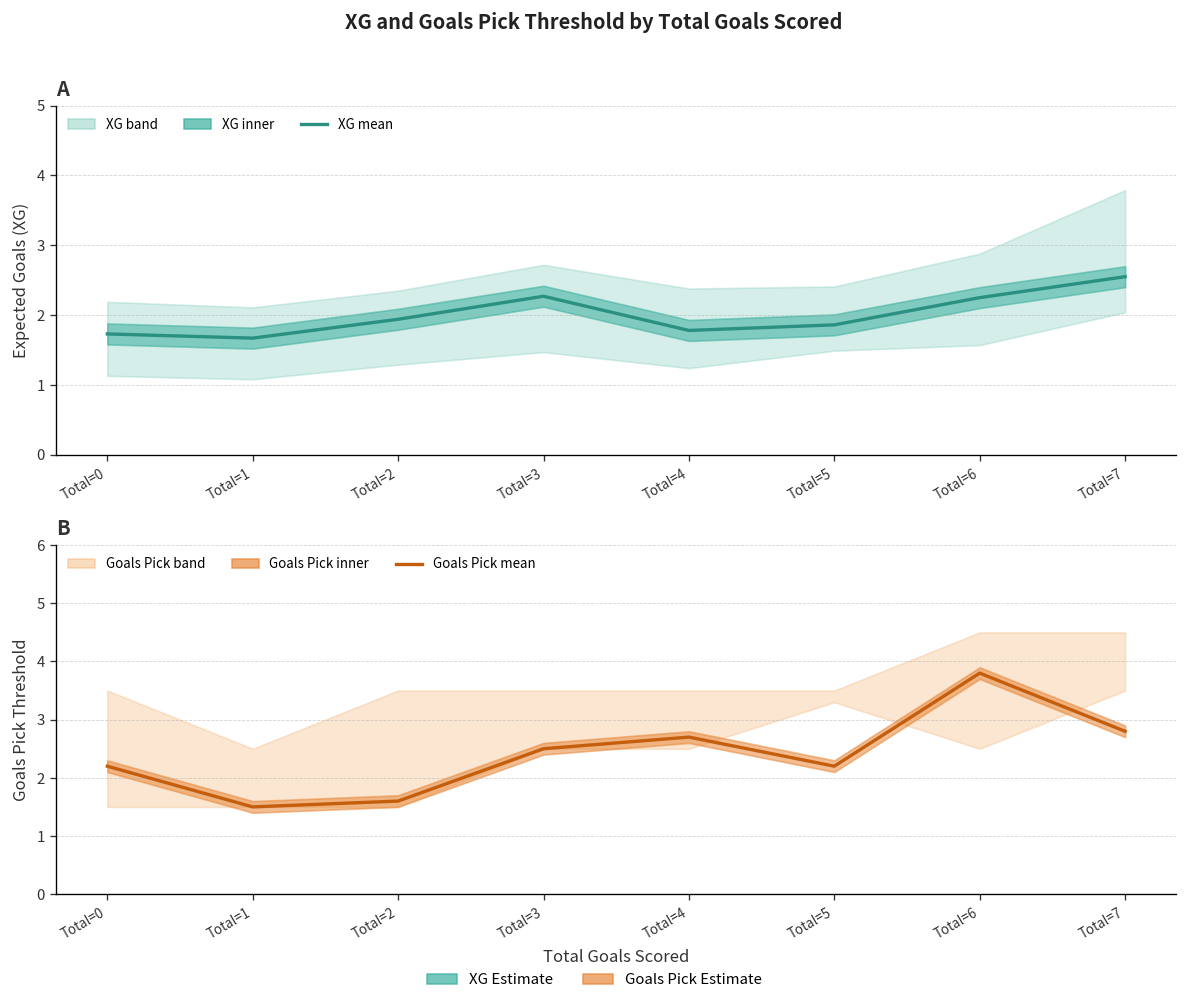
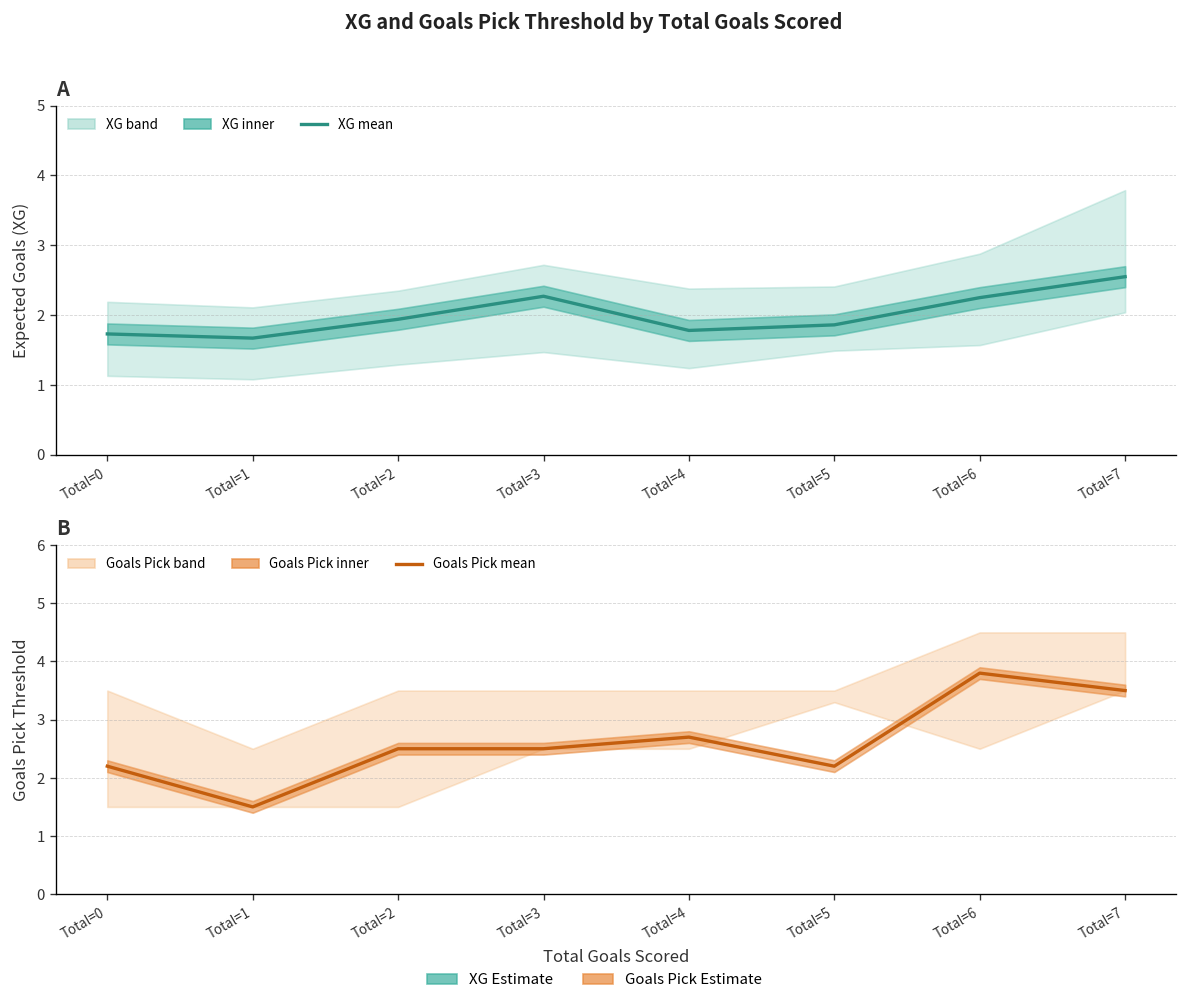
B, Goals Pick mean, Total=2: 1.6 -> 2.5
B, Goals Pick mean, Total=7: 2.8 -> 3.5
